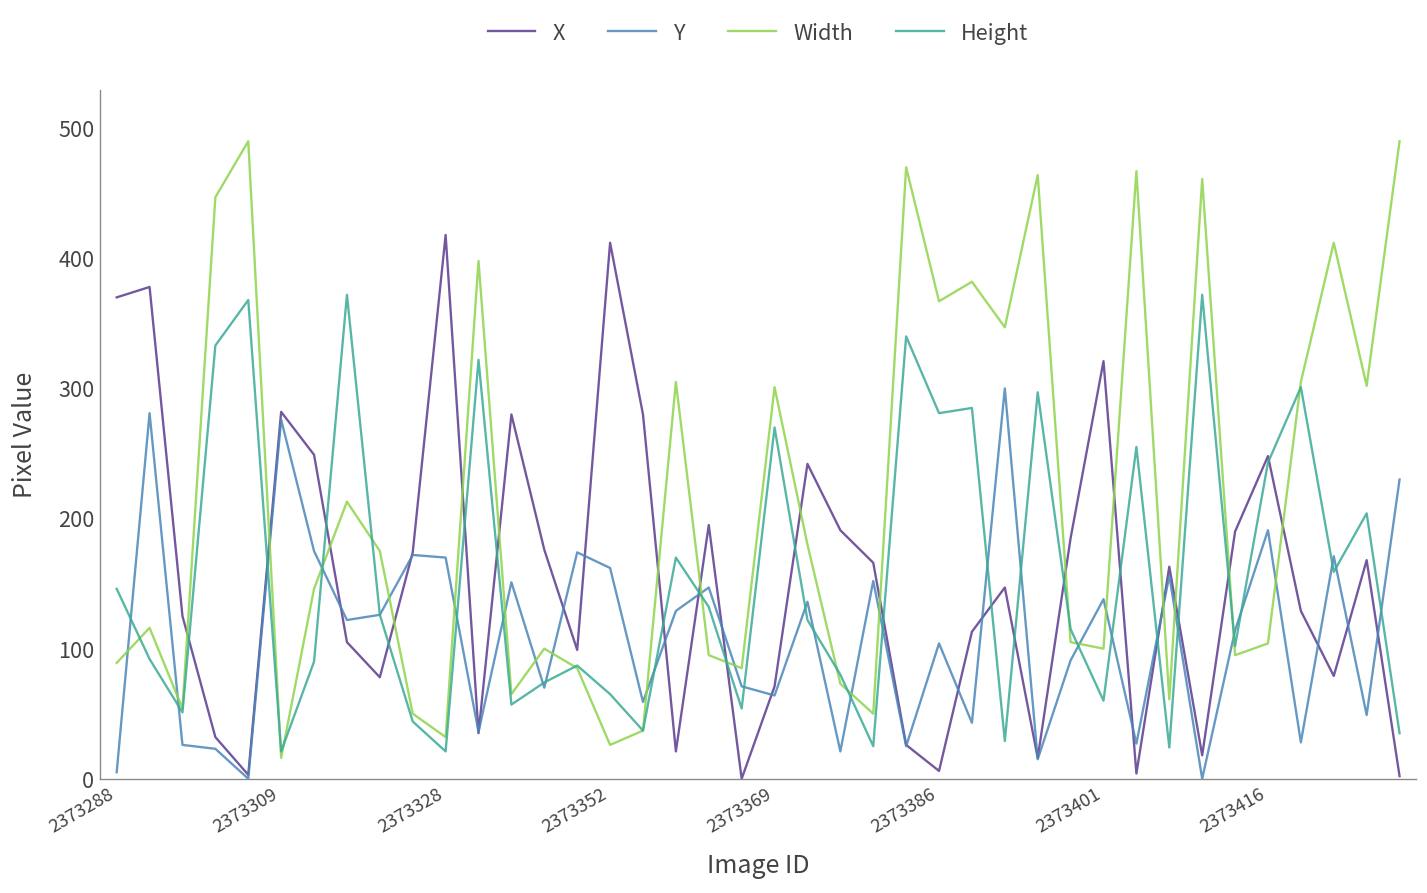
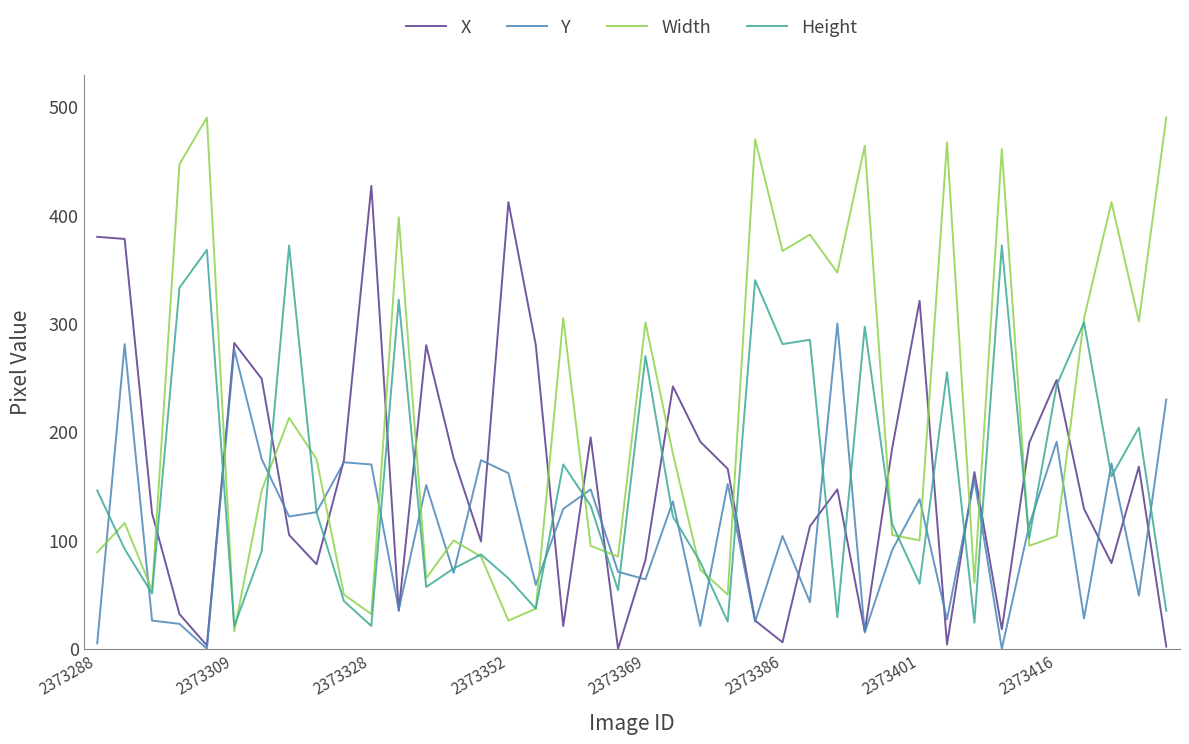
X, 2373288: 370 -> 380
X, 2373328: 418 -> 427
X, 2373369: 71 -> 82
